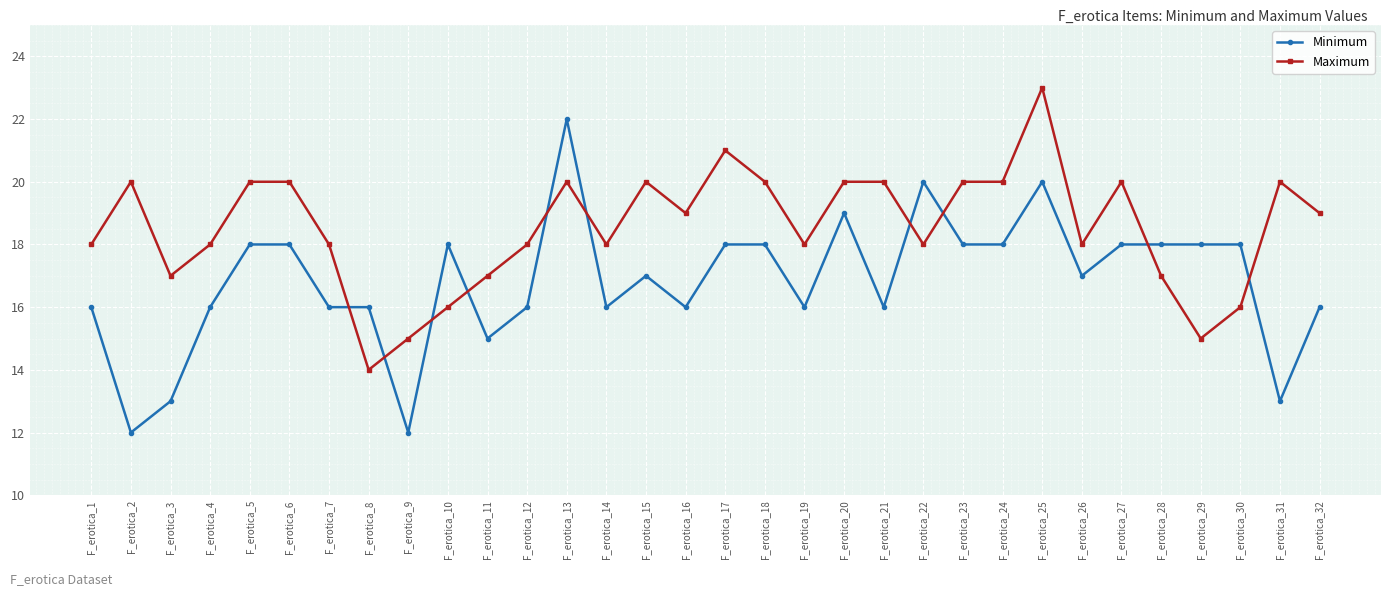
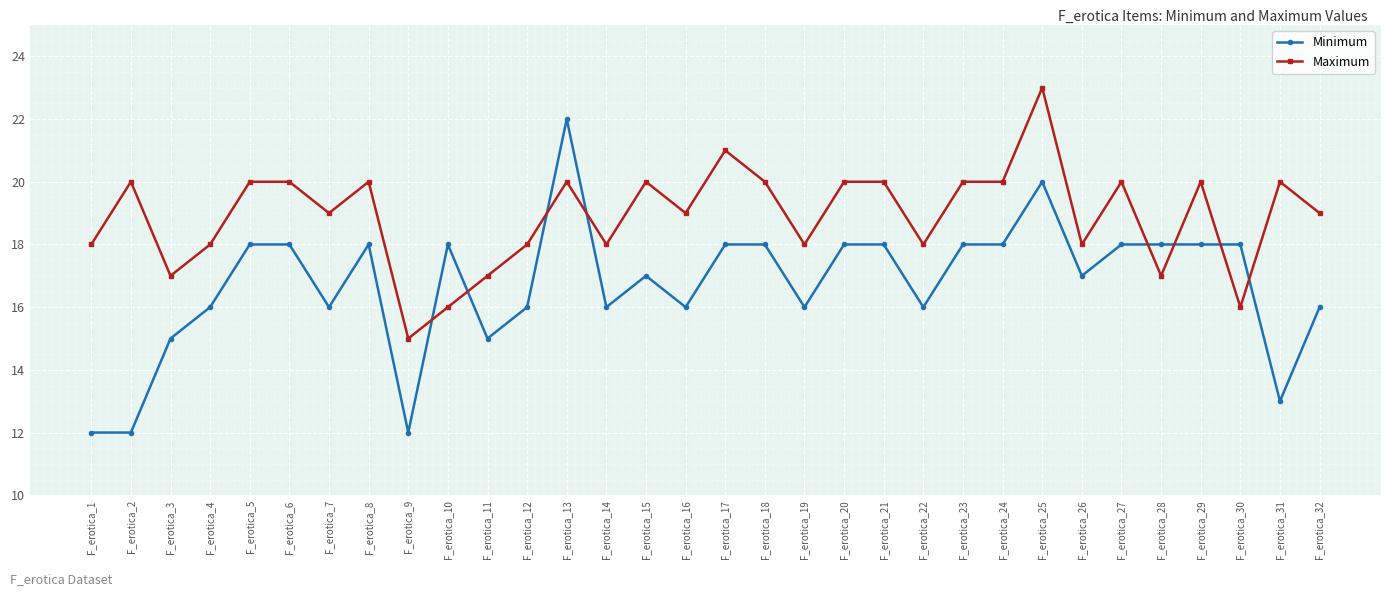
Minimum, F_erotica_1: 16 -> 12
Minimum, F_erotica_3: 13 -> 15
Maximum, F_erotica_7: 18 -> 19
Minimum, F_erotica_8: 16 -> 18
Maximum, F_erotica_8: 14 -> 20
Minimum, F_erotica_20: 19 -> 18
Minimum, F_erotica_21: 16 -> 18
Minimum, F_erotica_22: 20 -> 16
Maximum, F_erotica_29: 15 -> 20
